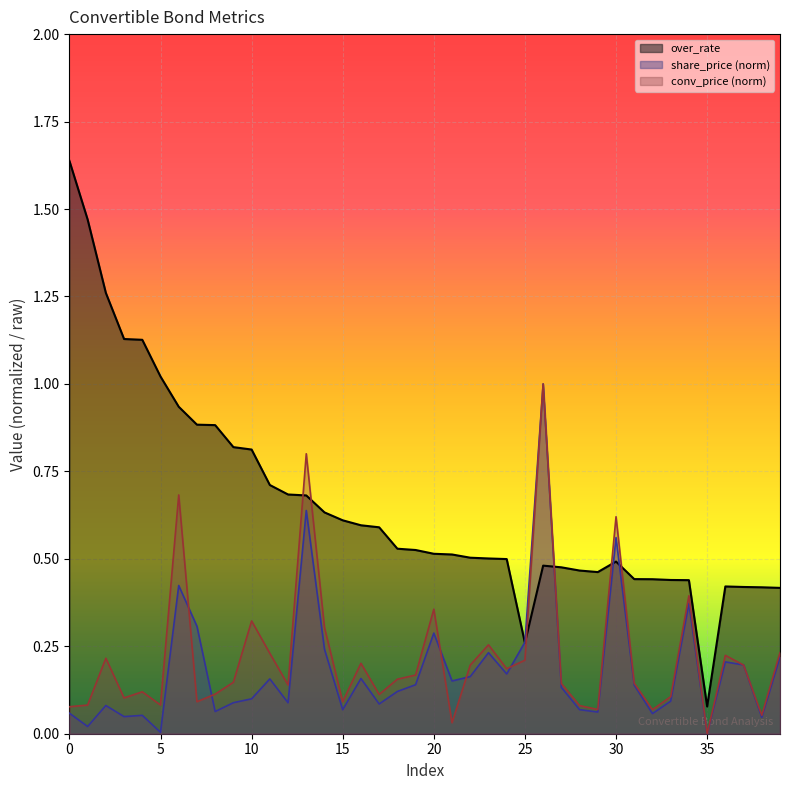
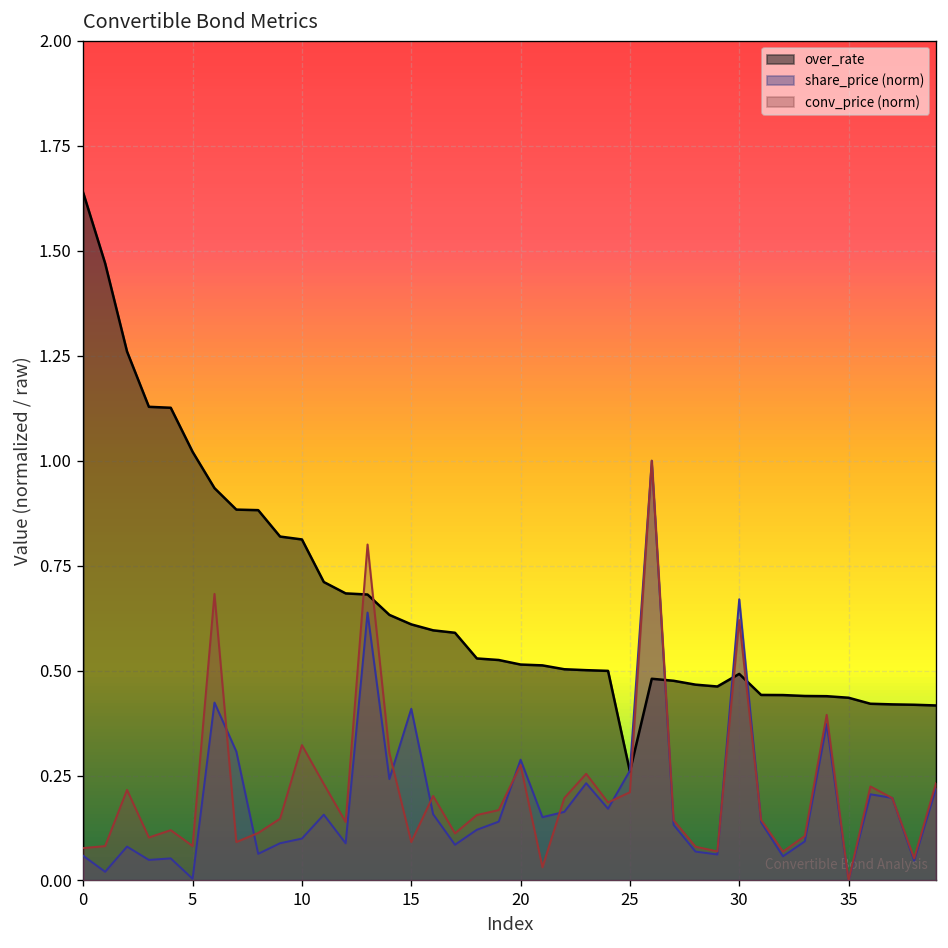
share_price (norm), 15: 0.07 -> 0.41
conv_price (norm), 20: 0.36 -> 0.27
share_price (norm), 30: 0.56 -> 0.67
over_rate, 35: 0.08 -> 0.44
